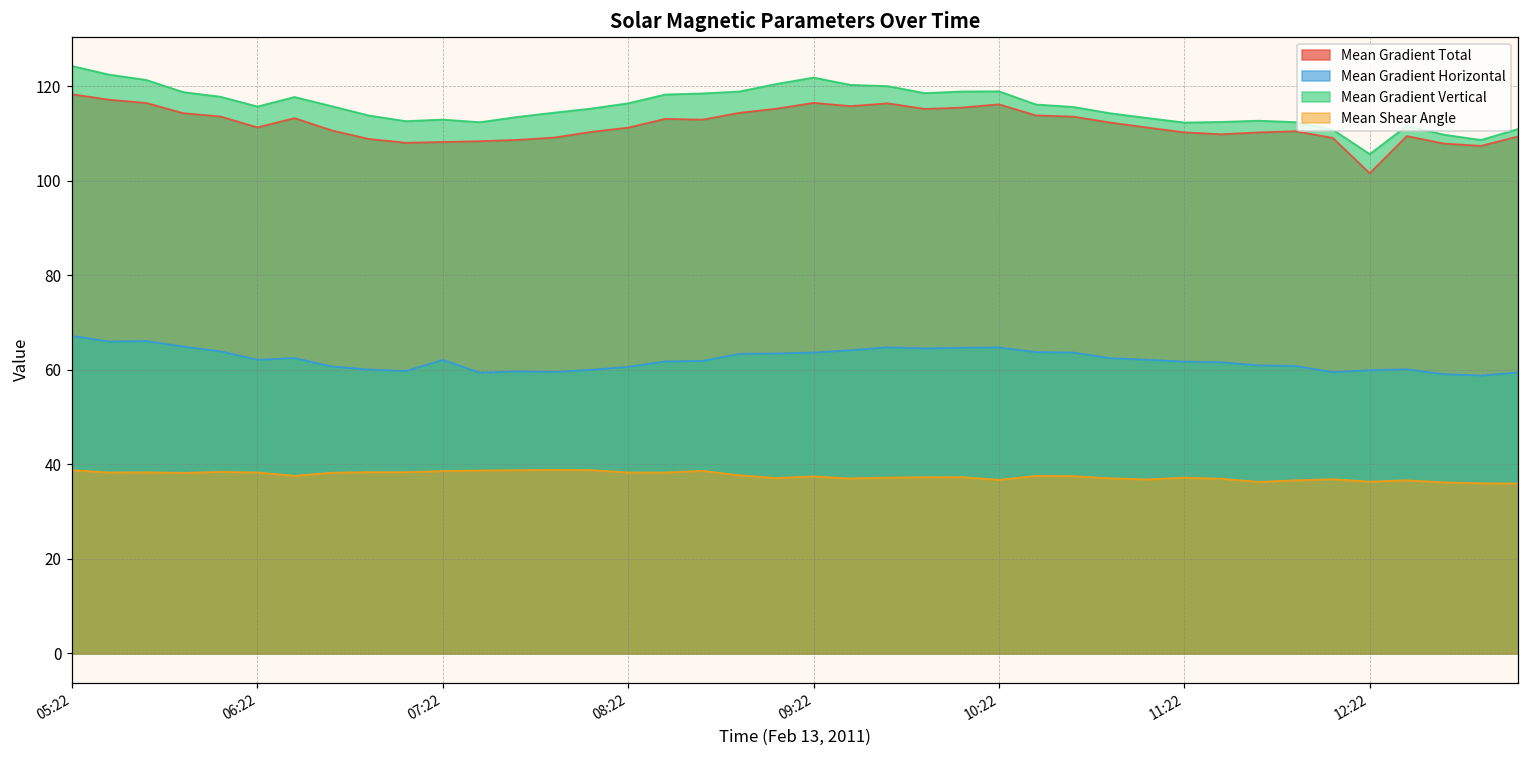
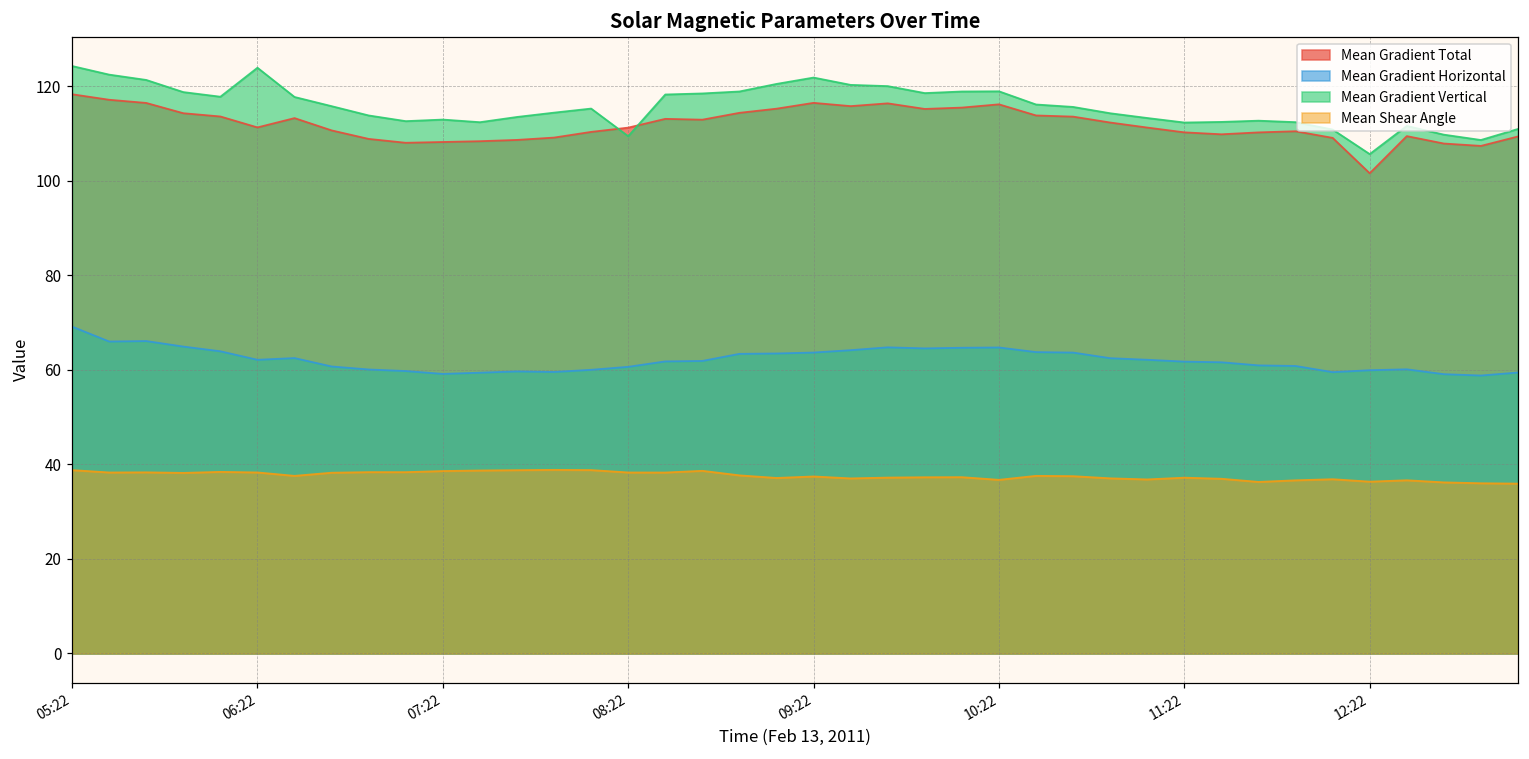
Mean Gradient Horizontal, 05:22: 67 -> 69
Mean Gradient Vertical, 06:22: 116 -> 124
Mean Gradient Horizontal, 07:22: 62 -> 59
Mean Gradient Vertical, 08:22: 116 -> 109
